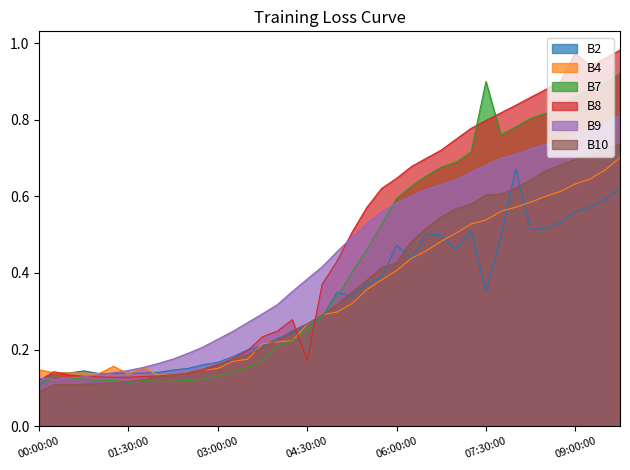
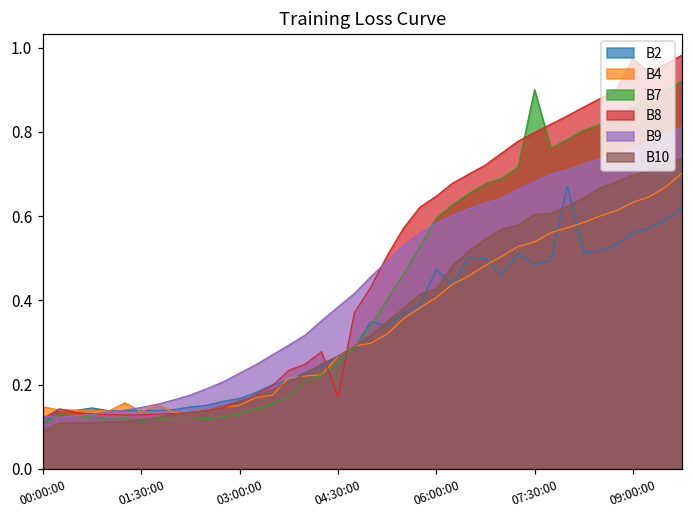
B2, 07:30:00: 0.35 -> 0.49
